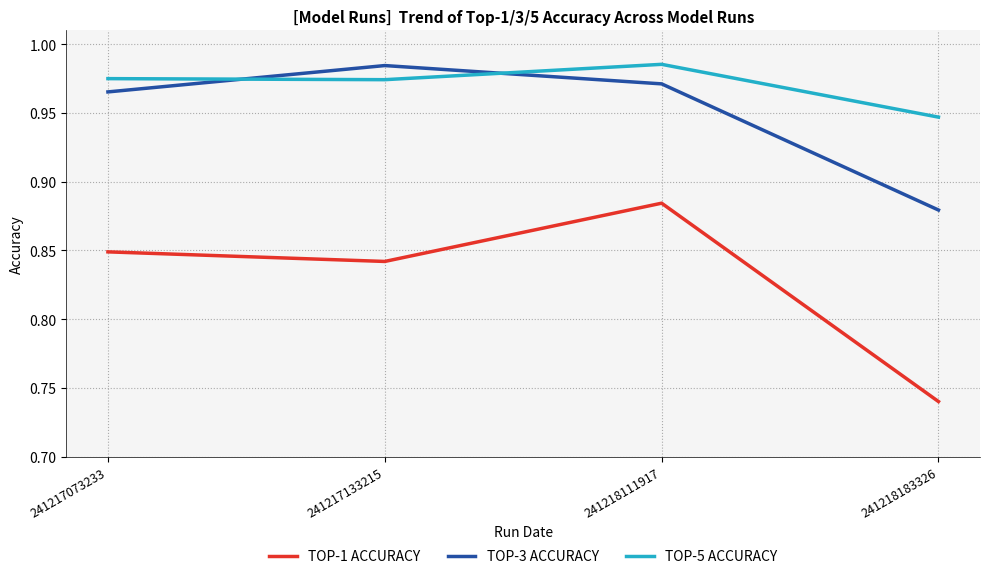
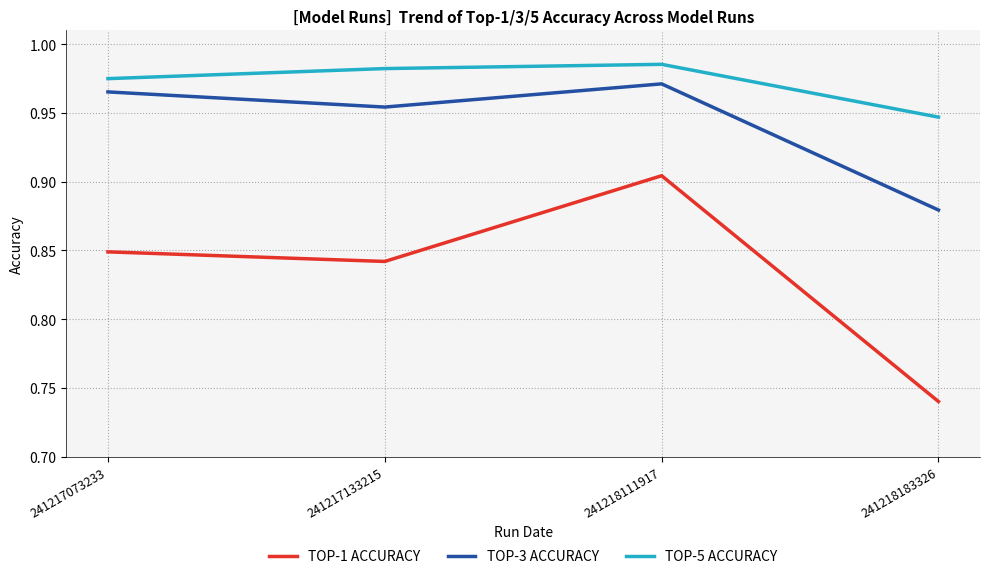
TOP-3 ACCURACY, 241217133215: 0.984 -> 0.954
TOP-5 ACCURACY, 241217133215: 0.974 -> 0.982
TOP-1 ACCURACY, 241218111917: 0.884 -> 0.904
